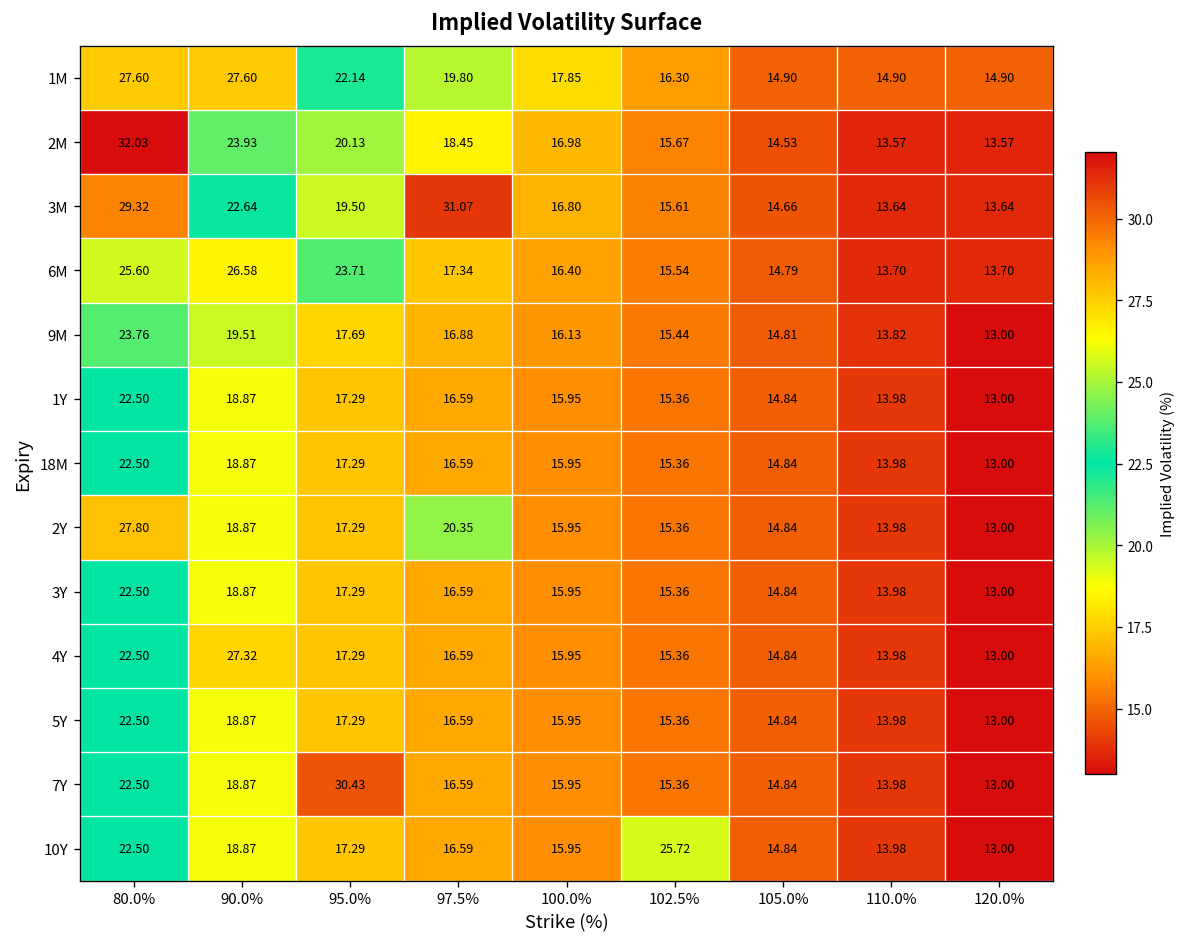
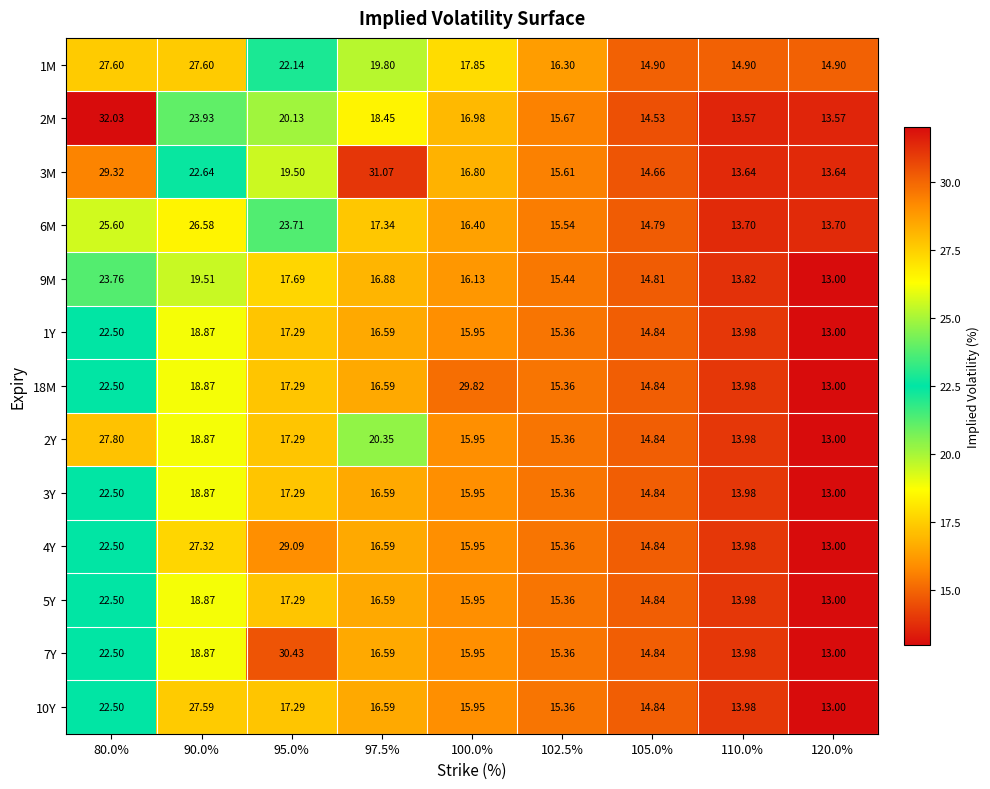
18M, 100.0%: 15.95 -> 29.82
4Y, 95.0%: 17.29 -> 29.09
10Y, 90.0%: 18.87 -> 27.59
10Y, 102.5%: 25.72 -> 15.36
